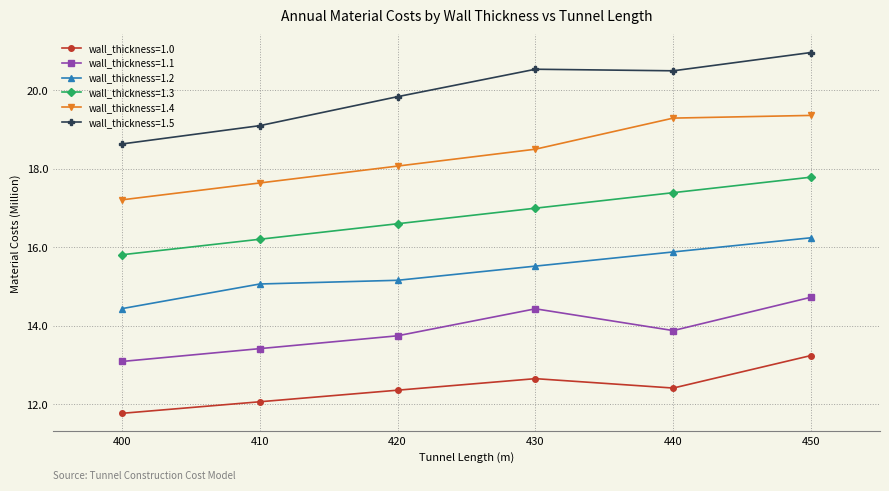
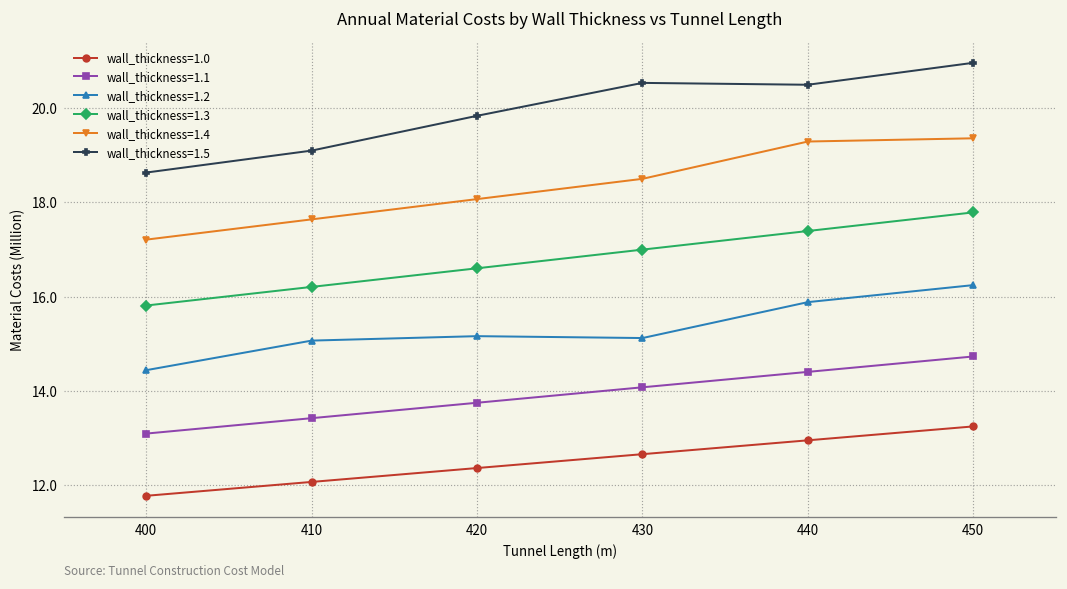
wall_thickness=1.1, 430: 14.4 -> 14.1
wall_thickness=1.2, 430: 15.5 -> 15.1
wall_thickness=1.0, 440: 12.4 -> 12.9
wall_thickness=1.1, 440: 13.9 -> 14.4
